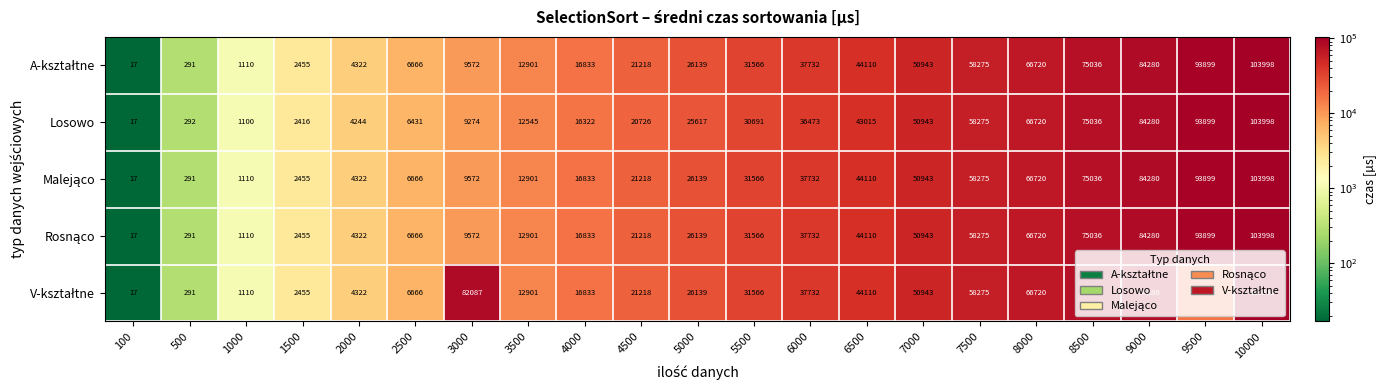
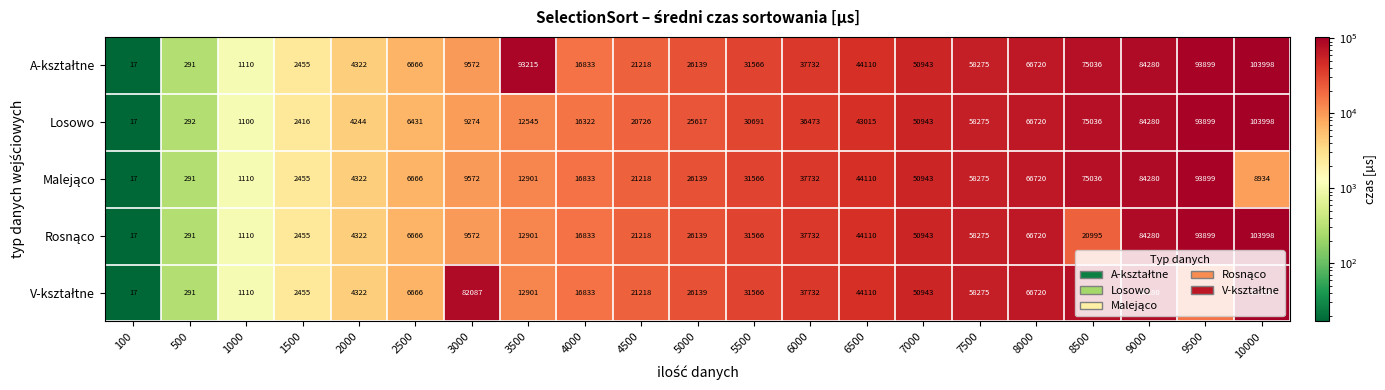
A-kształtne, 3500: 12901 -> 93215
Malejąco, 10000: 103998 -> 8934
Rosnąco, 8500: 75036 -> 20995
